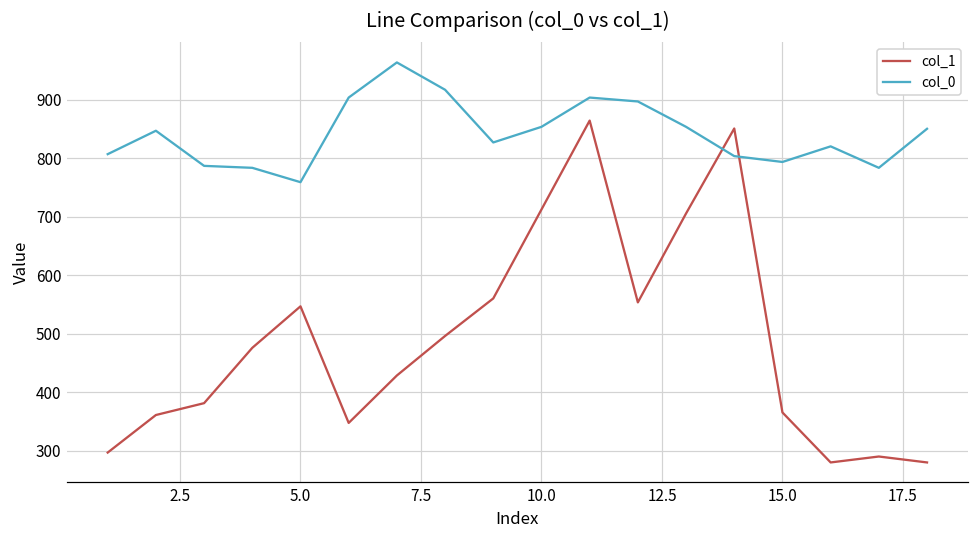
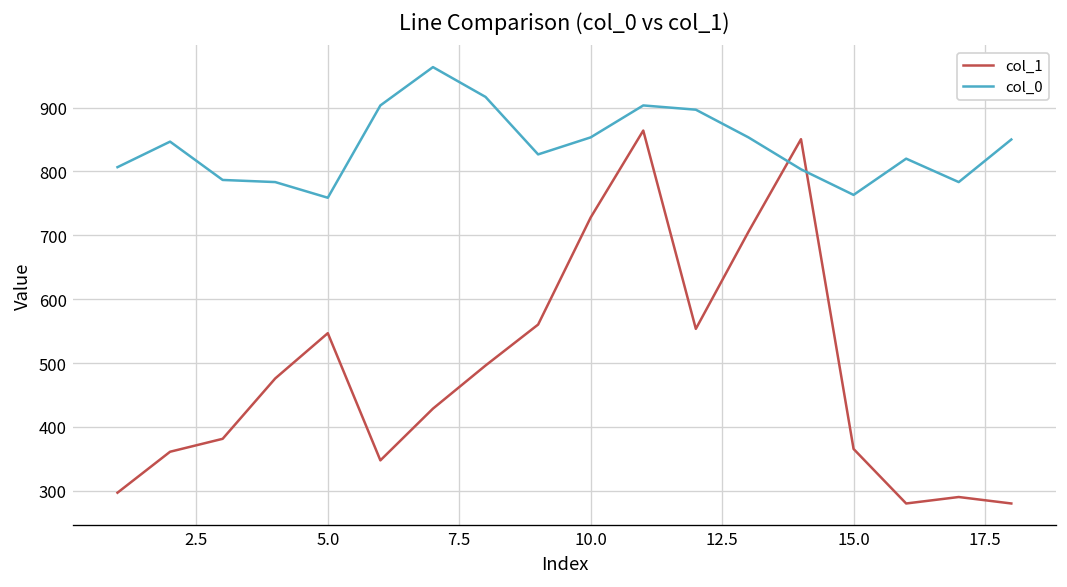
col_1, 10.0: 710 -> 730
col_0, 15.0: 790 -> 760
